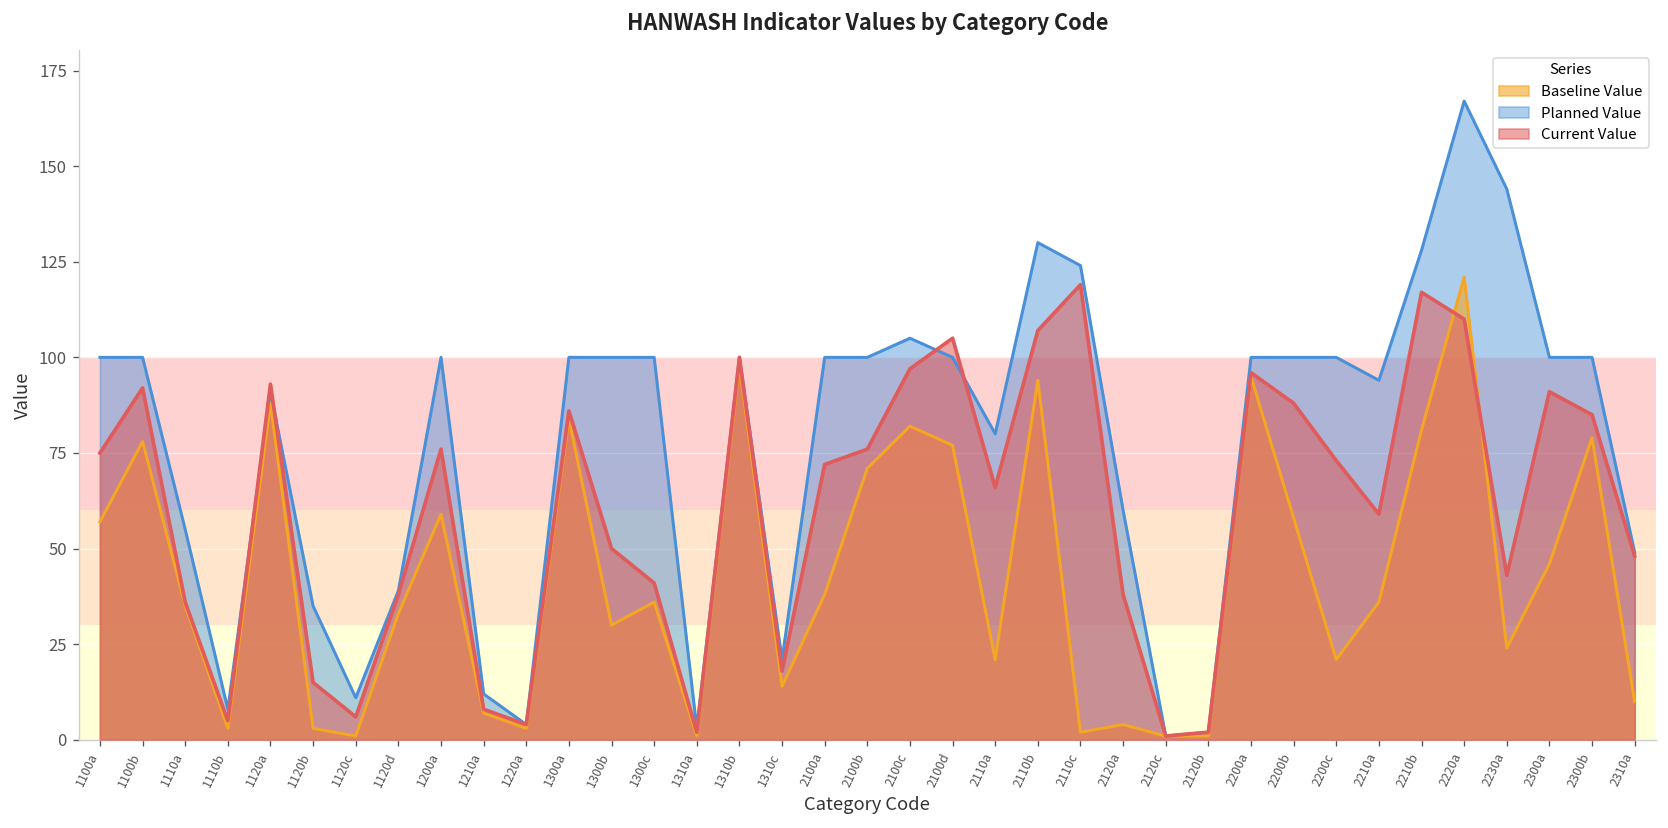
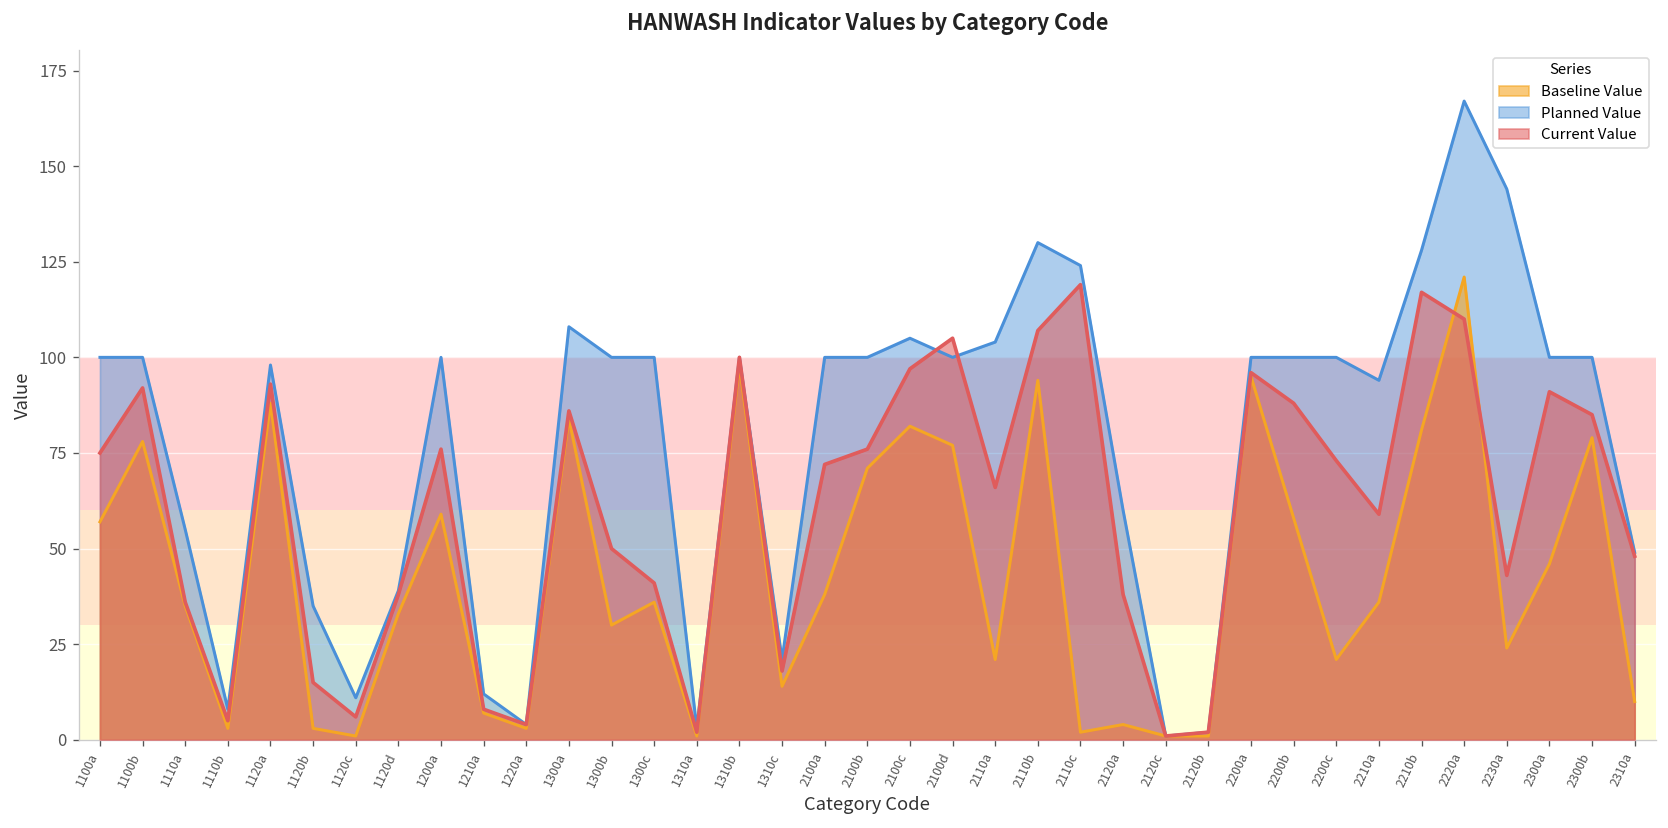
Planned Value, 1120a: 91 -> 98
Planned Value, 1300a: 100 -> 108
Planned Value, 2110a: 80 -> 104
